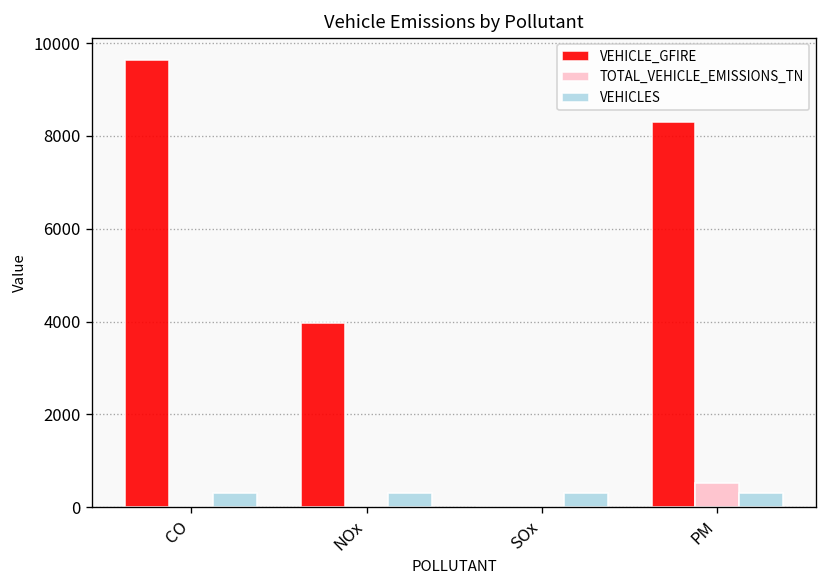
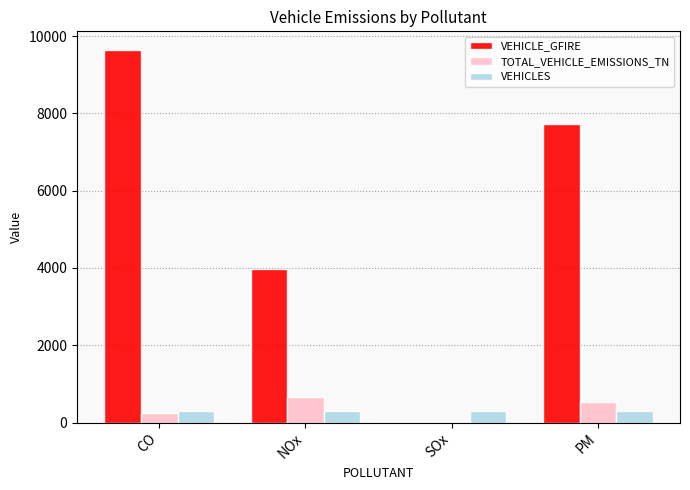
TOTAL_VEHICLE_EMISSIONS_TN, CO: 0 -> 300
TOTAL_VEHICLE_EMISSIONS_TN, NOx: 0 -> 700
VEHICLE_GFIRE, PM: 8300 -> 7700
